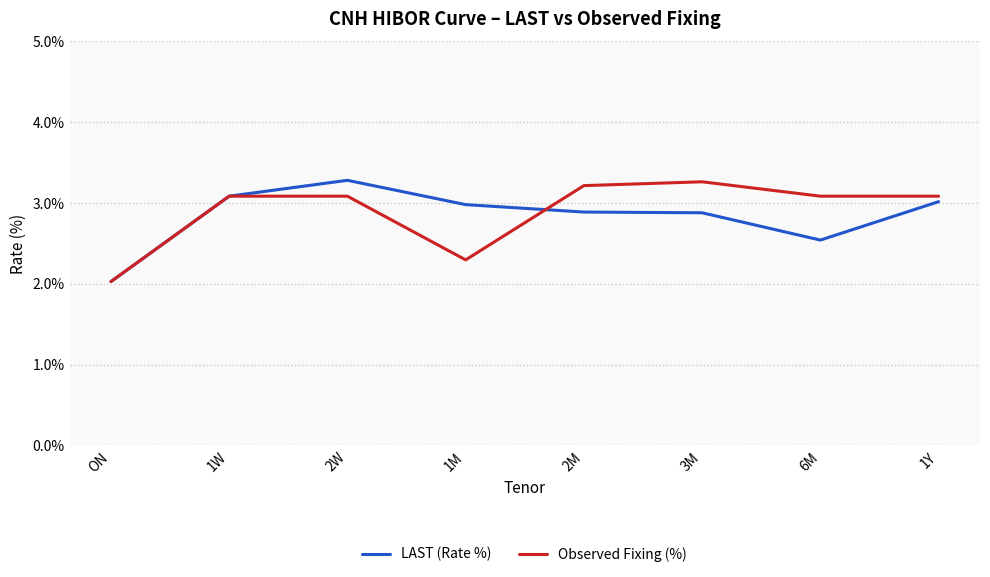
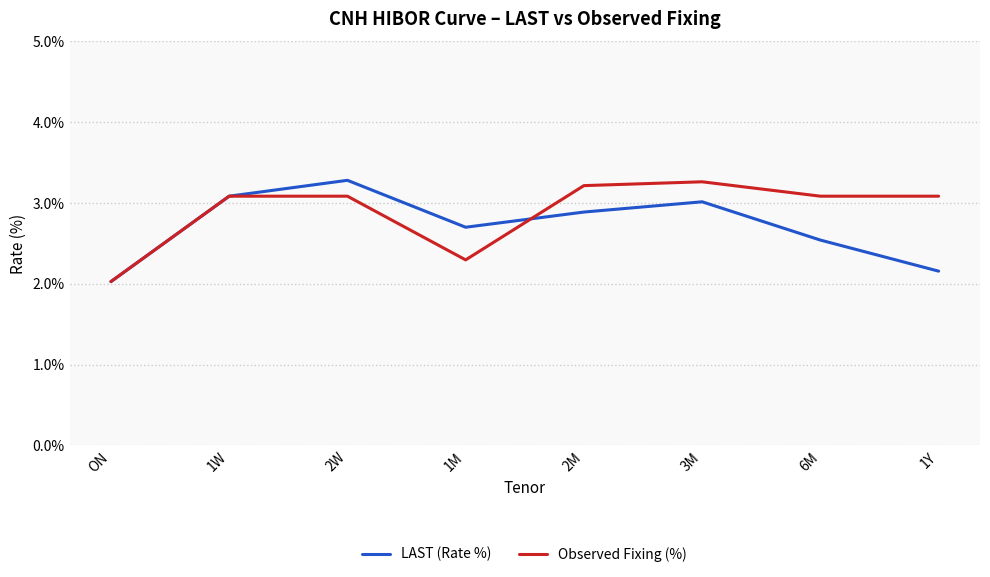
LAST (Rate %), 1M: 3.0% -> 2.7%
LAST (Rate %), 3M: 2.9% -> 3.0%
LAST (Rate %), 1Y: 3.0% -> 2.2%
